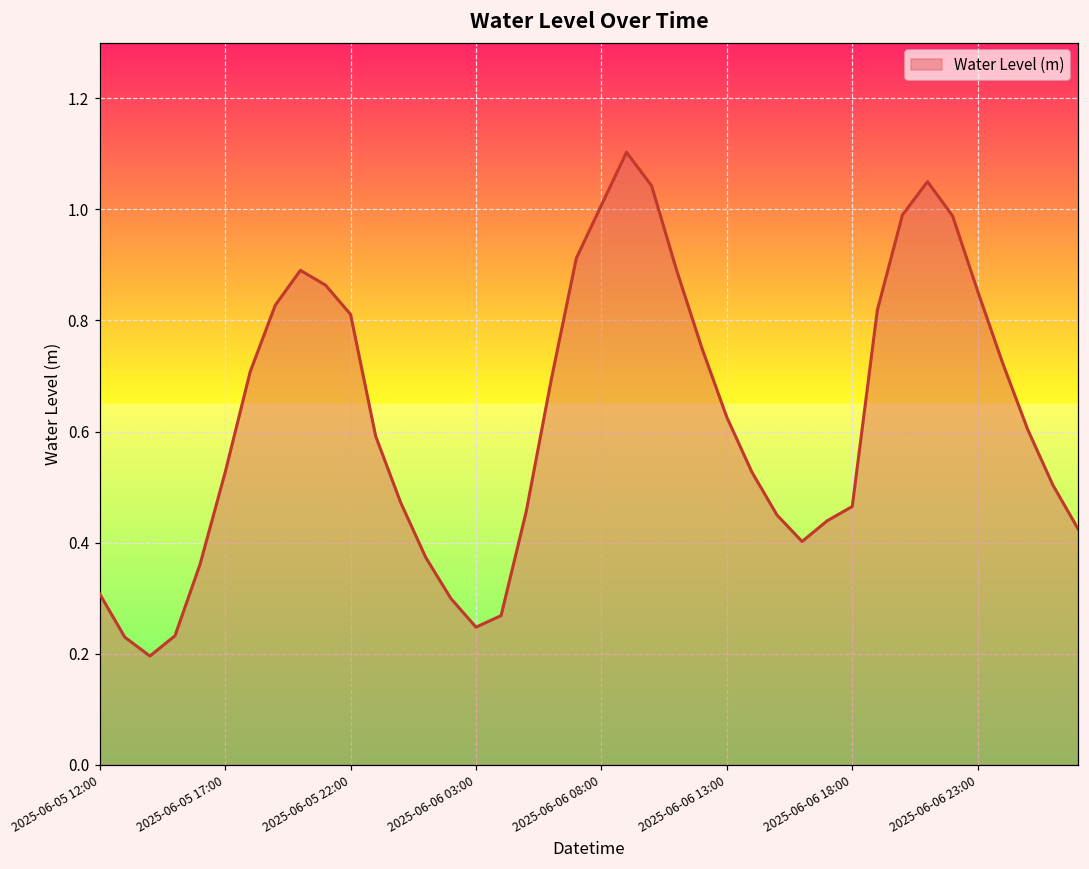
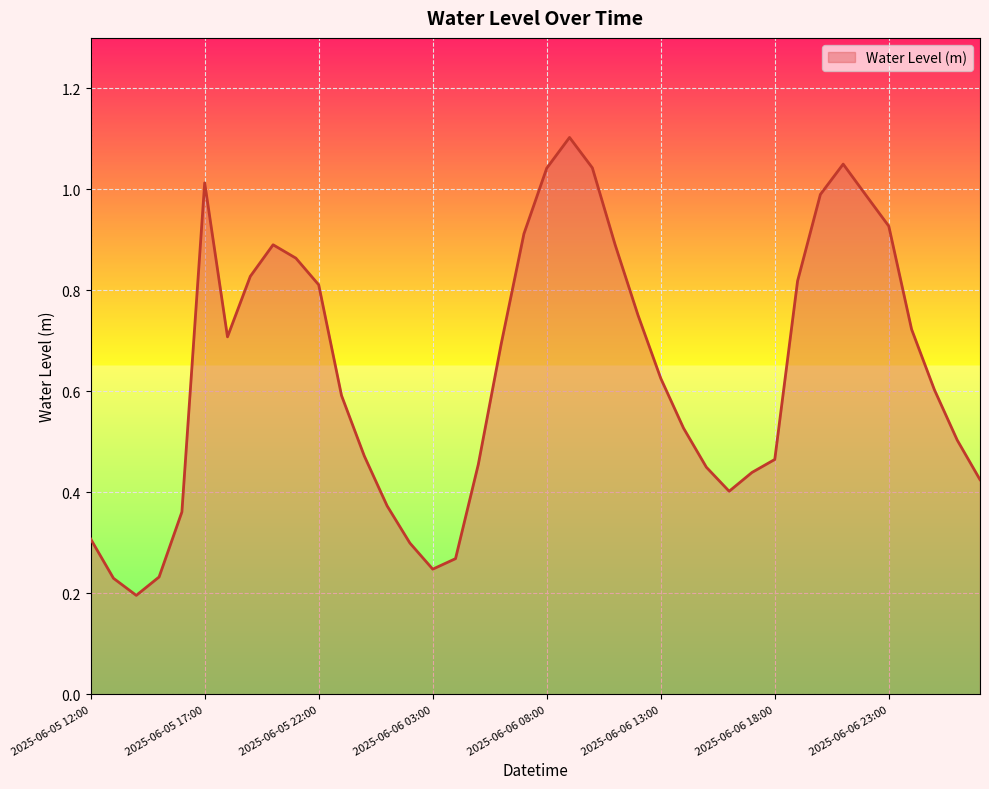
2025-06-05 17:00: 0.53 -> 1.01
2025-06-06 08:00: 1.01 -> 1.04
2025-06-06 23:00: 0.85 -> 0.93
